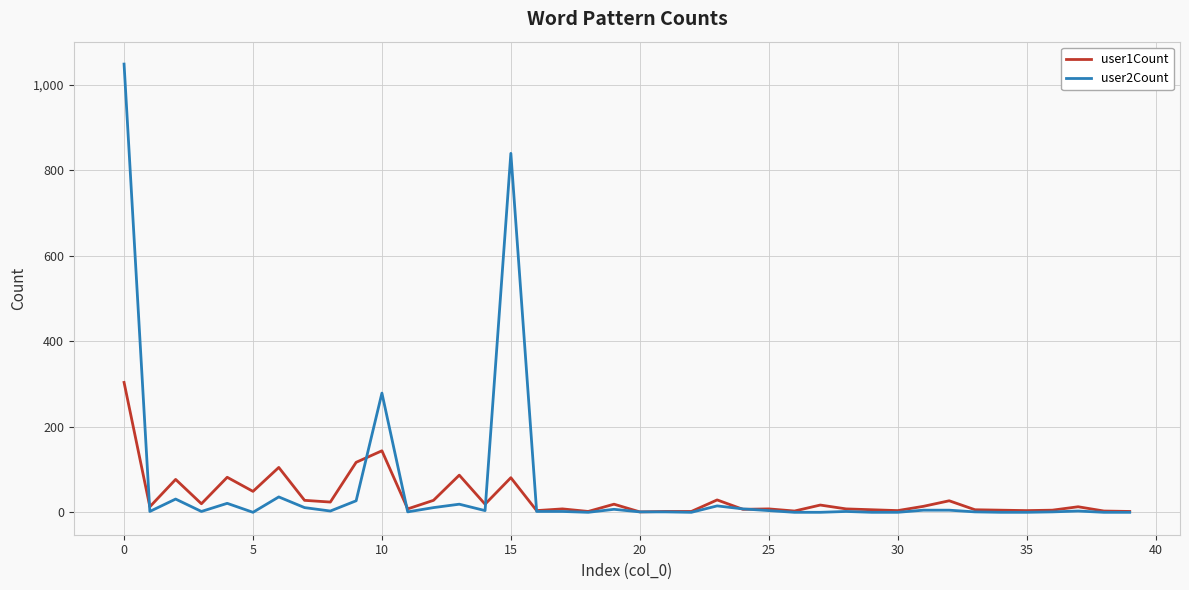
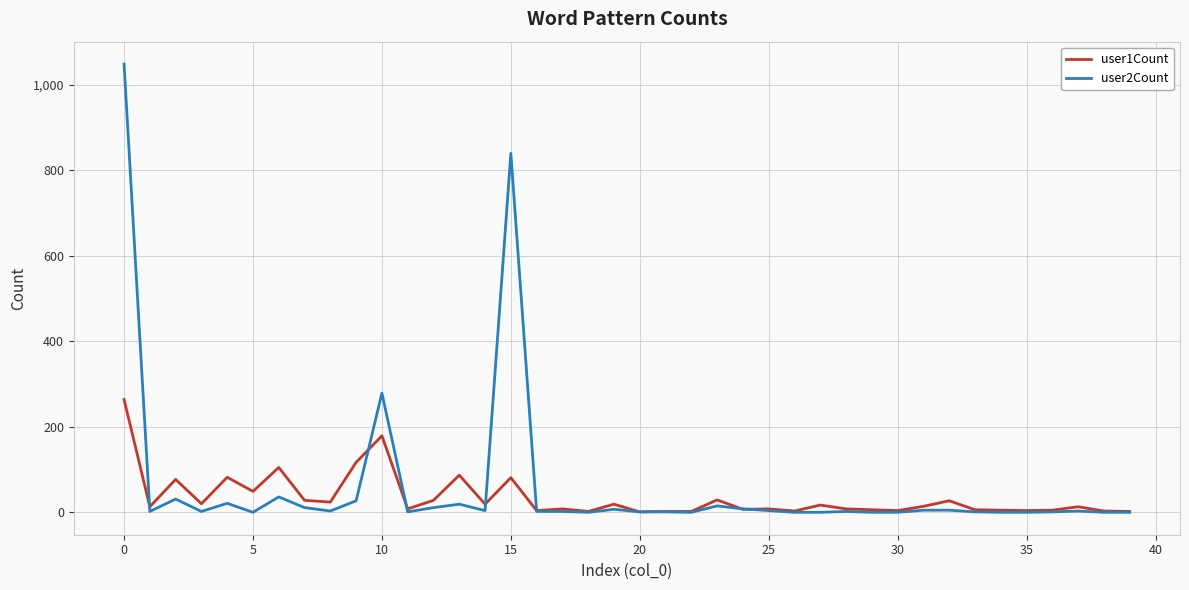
user1Count, 0: 300 -> 260
user1Count, 10: 140 -> 180
